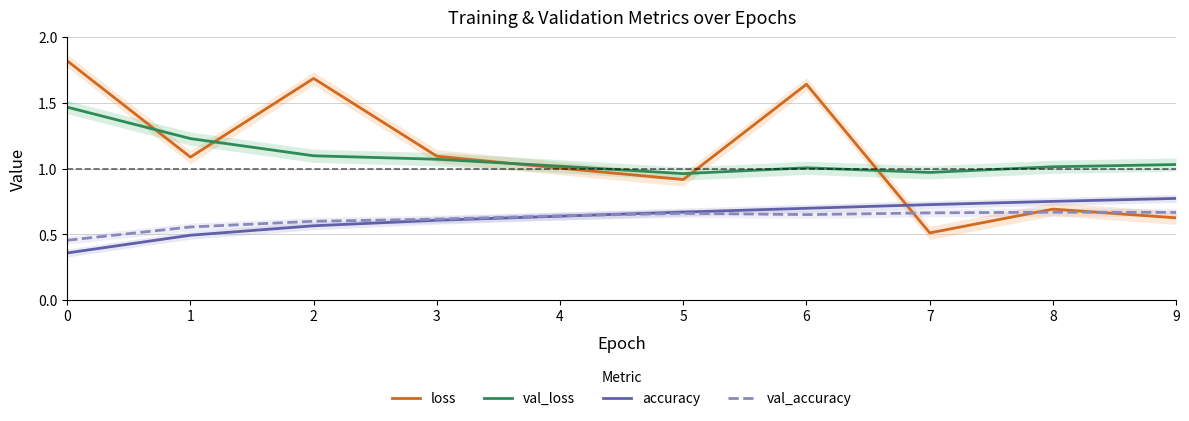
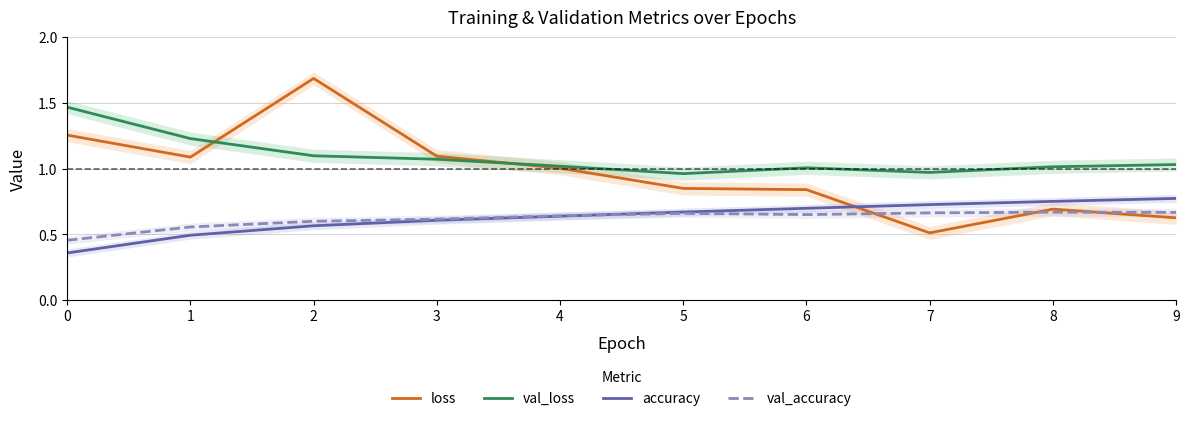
loss, 0: 1.82 -> 1.26
loss, 5: 0.92 -> 0.85
loss, 6: 1.64 -> 0.84
